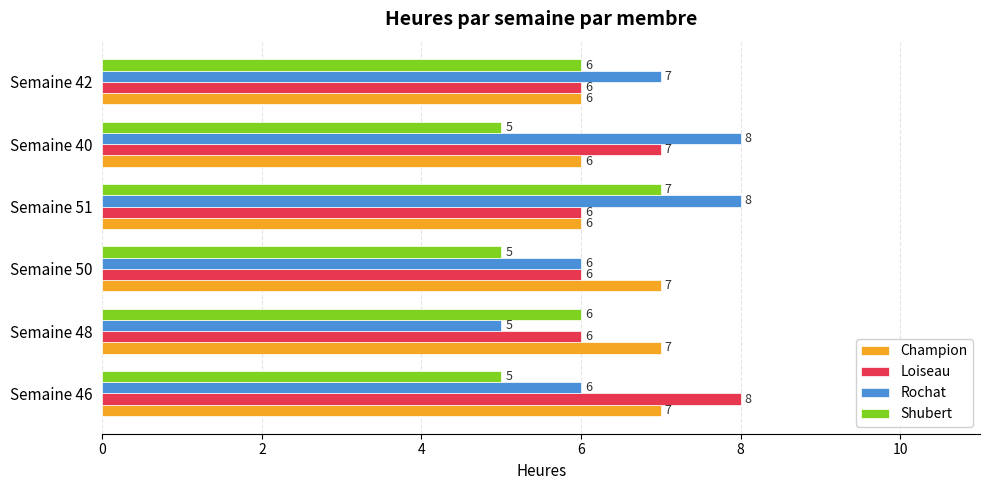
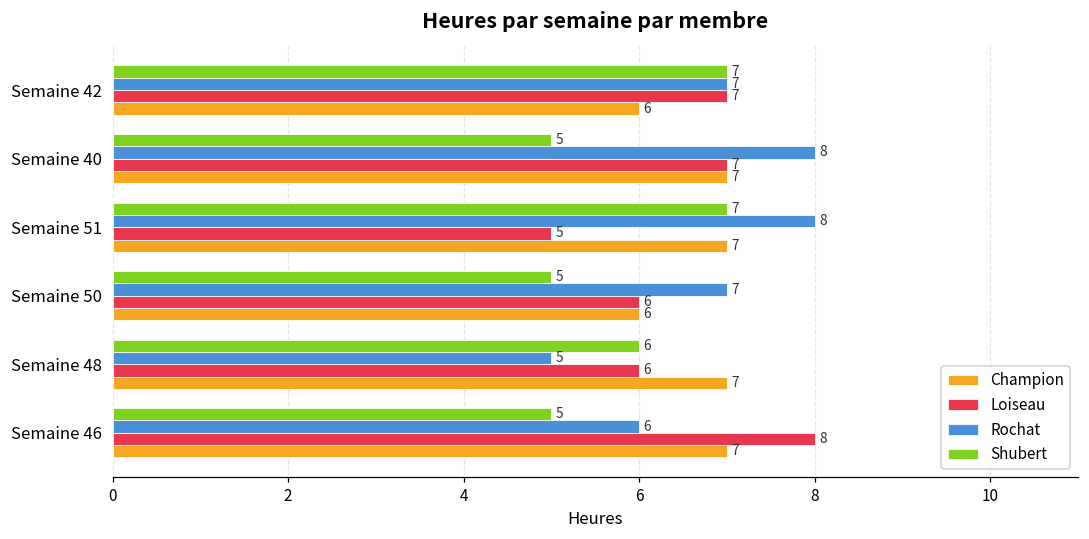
Shubert, Semaine 42: 6 -> 7
Loiseau, Semaine 42: 6 -> 7
Champion, Semaine 40: 6 -> 7
Loiseau, Semaine 51: 6 -> 5
Champion, Semaine 51: 6 -> 7
Rochat, Semaine 50: 6 -> 7
Champion, Semaine 50: 7 -> 6
